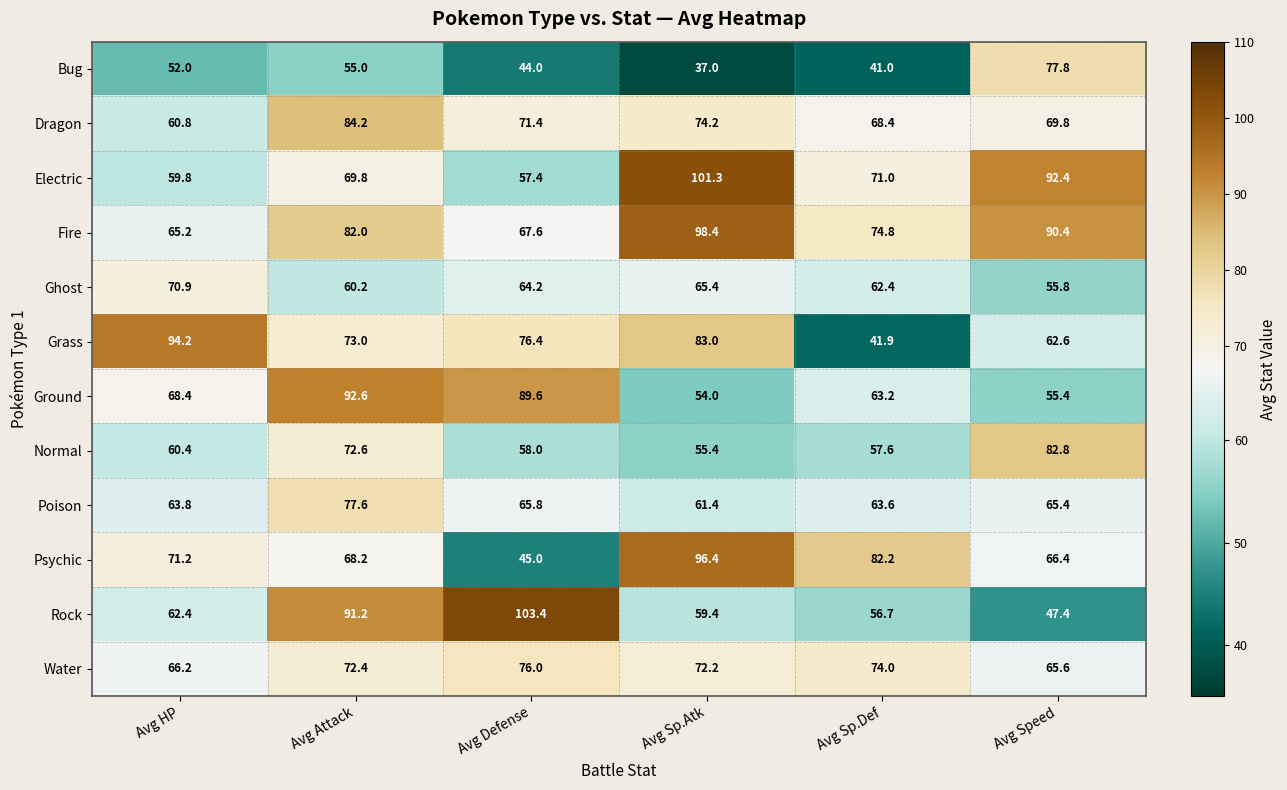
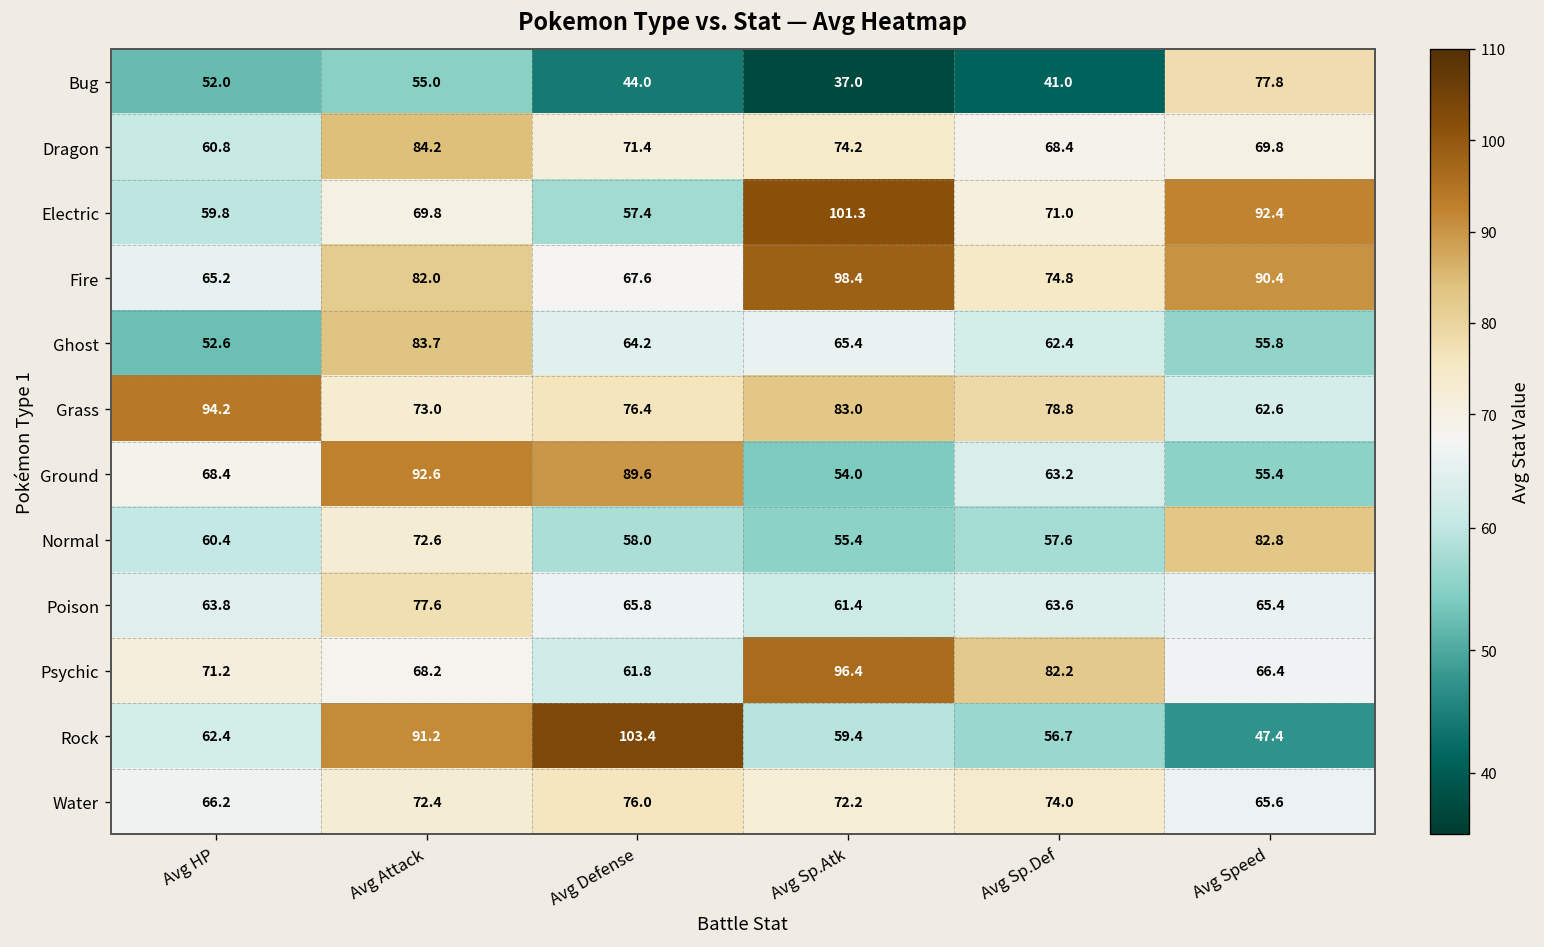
Ghost, Avg HP: 70.9 -> 52.6
Ghost, Avg Attack: 60.2 -> 83.7
Grass, Avg Sp.Def: 41.9 -> 78.8
Psychic, Avg Defense: 45.0 -> 61.8
